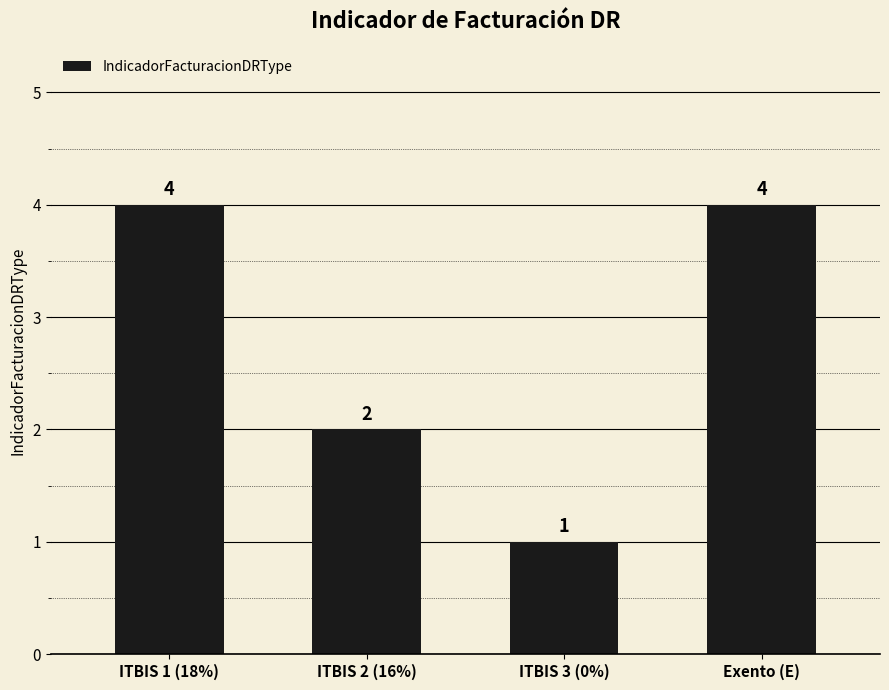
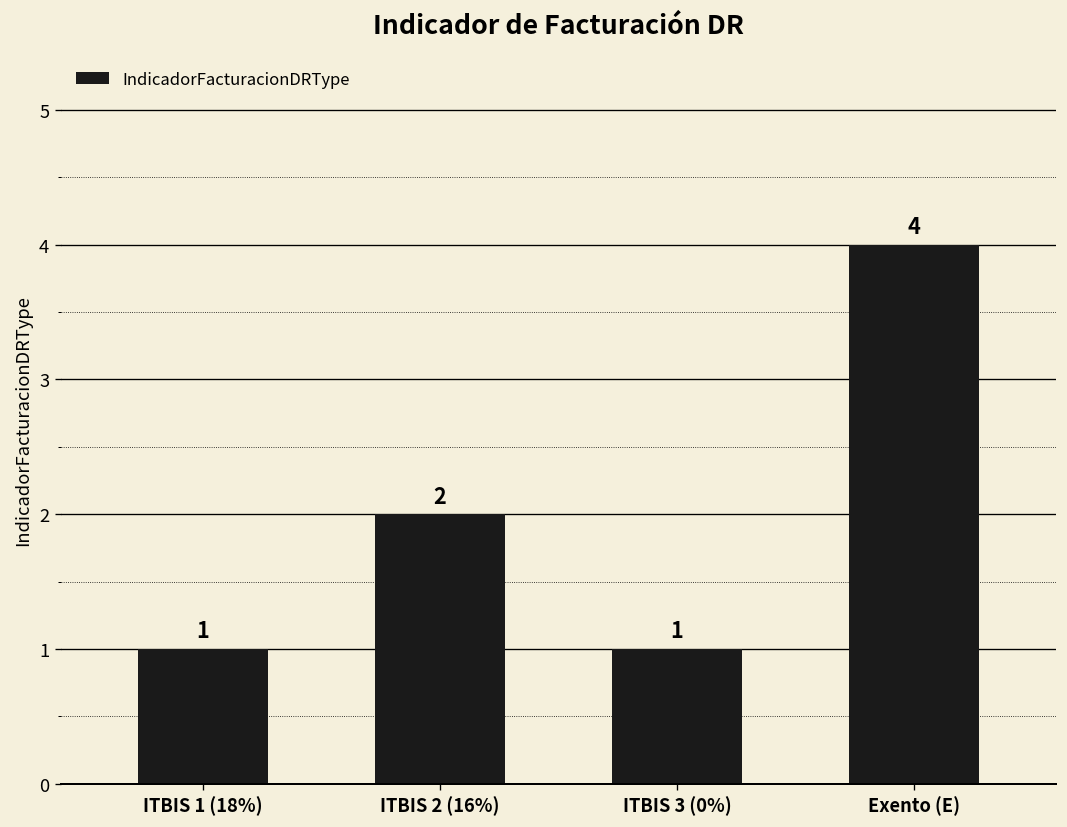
ITBIS 1 (18%): 4 -> 1
